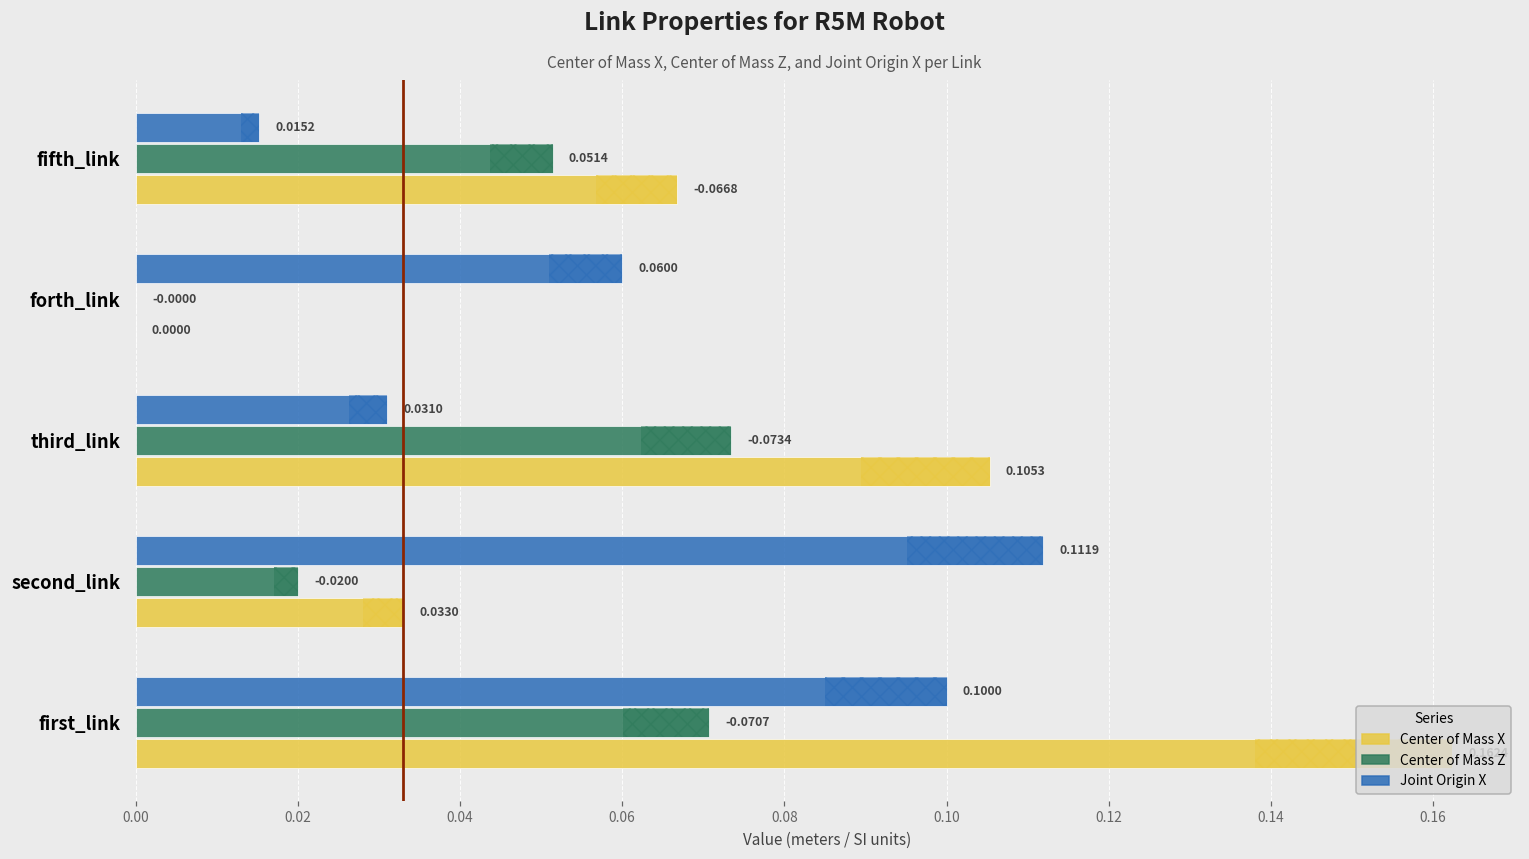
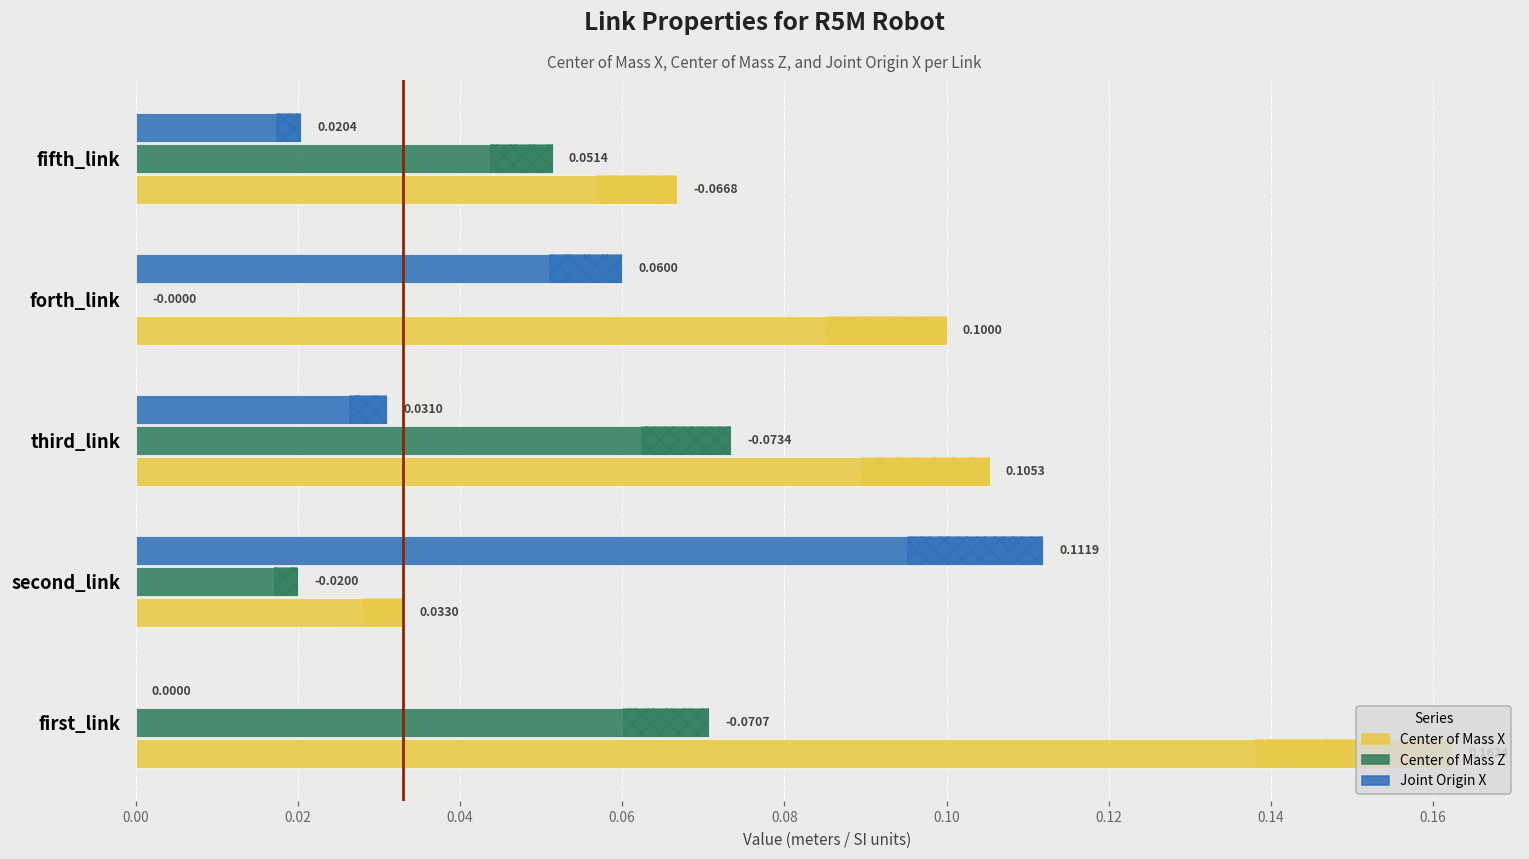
Joint Origin X, fifth_link: 0.0152 -> 0.0204
Center of Mass X, forth_link: 0.0000 -> 0.1000
Joint Origin X, first_link: 0.1000 -> 0.0000
